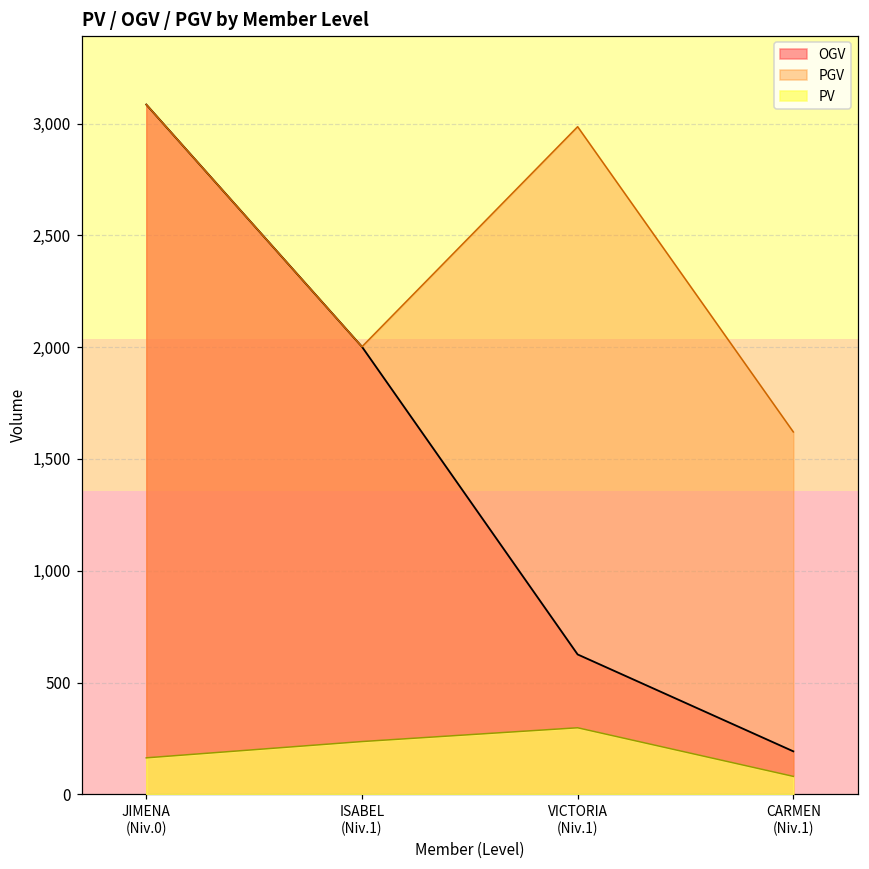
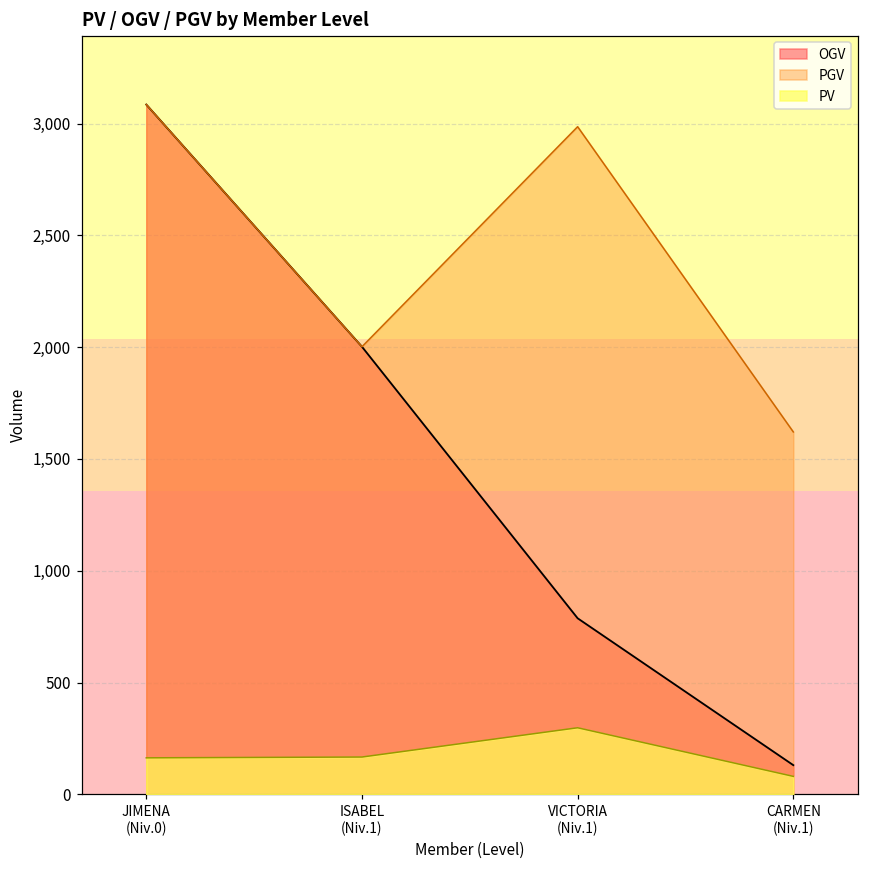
PV, ISABEL (Niv.1): 240 -> 170
OGV, VICTORIA (Niv.1): 630 -> 790
OGV, CARMEN (Niv.1): 190 -> 130
